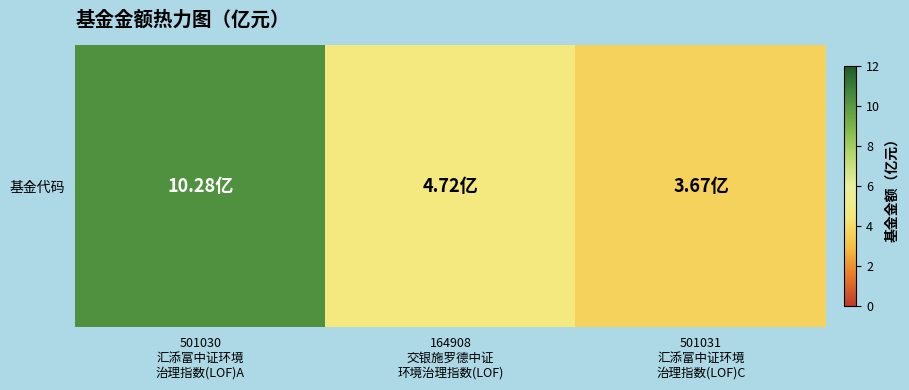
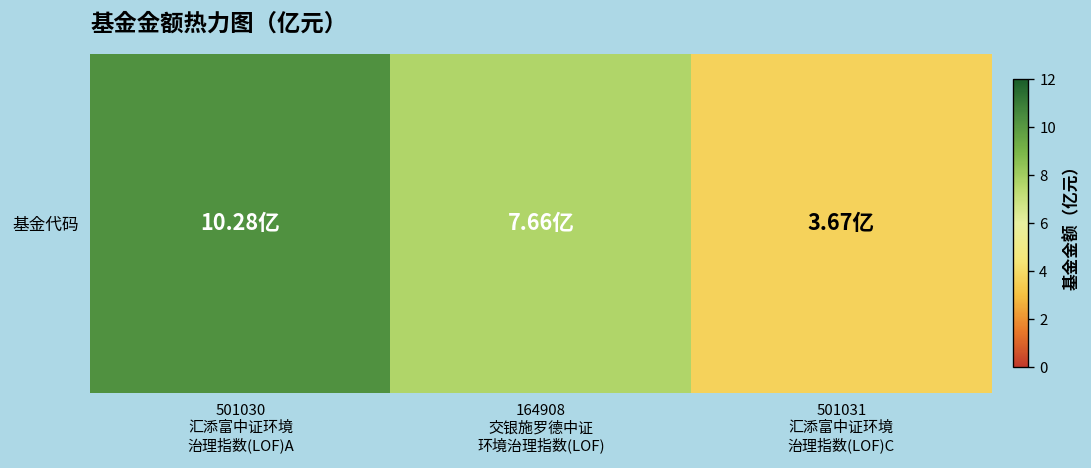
基金代码, 164908 交银施罗德中证 环境治理指数(LOF): 4.72亿 -> 7.66亿
